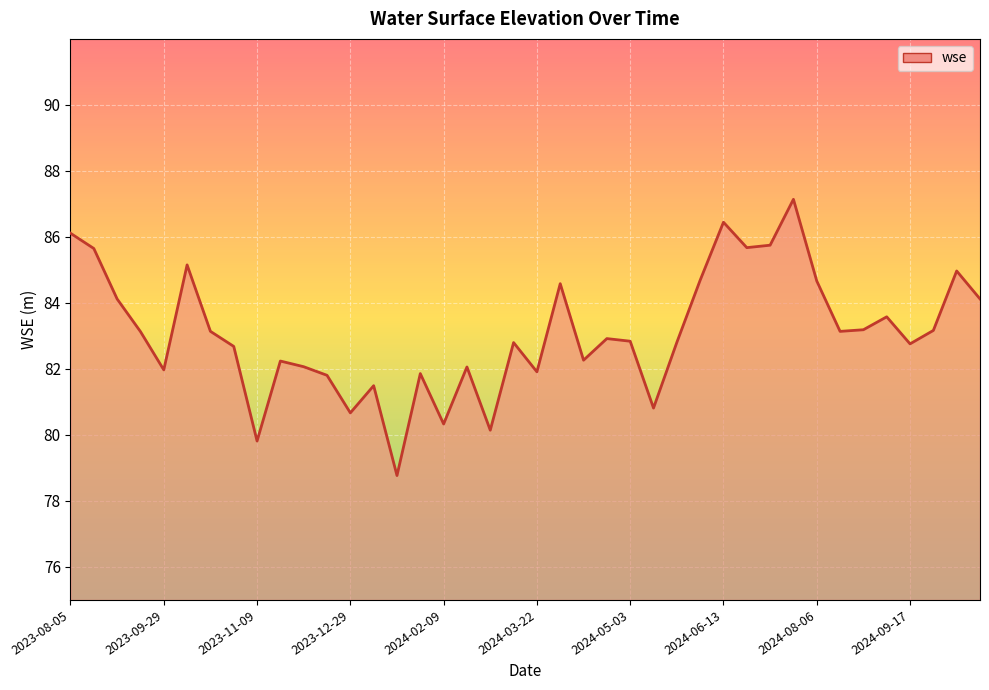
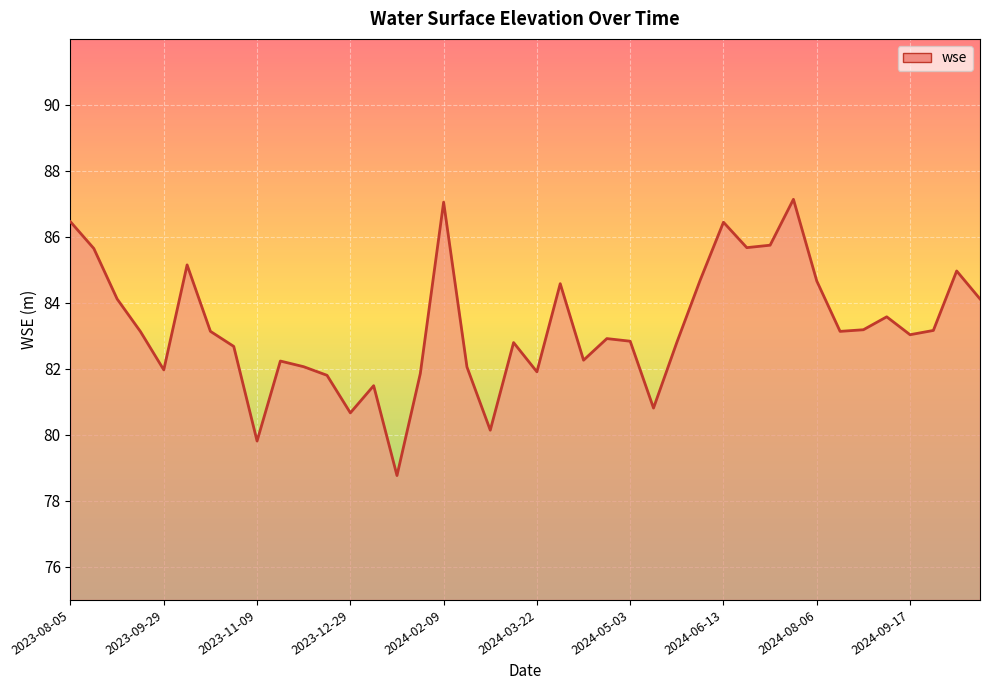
2023-08-05: 86.1 -> 86.5
2024-02-09: 80.3 -> 87.1
2024-09-17: 82.8 -> 83.0
